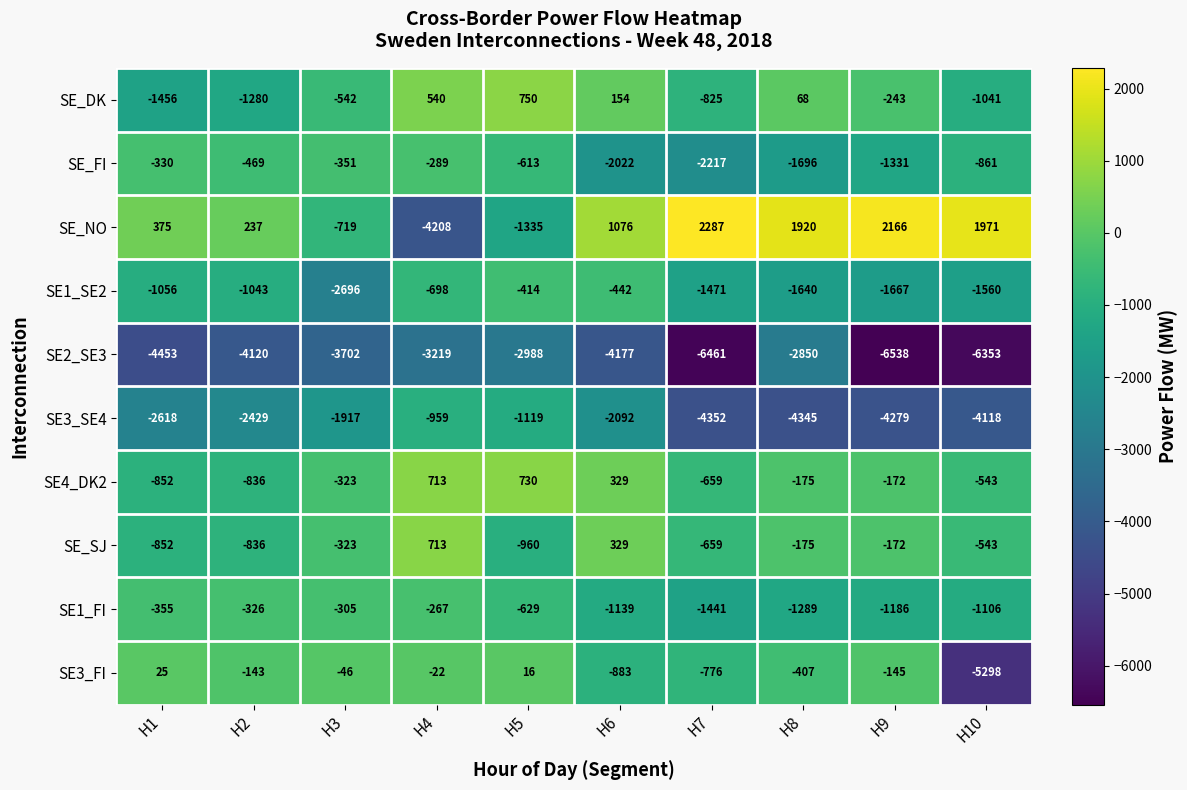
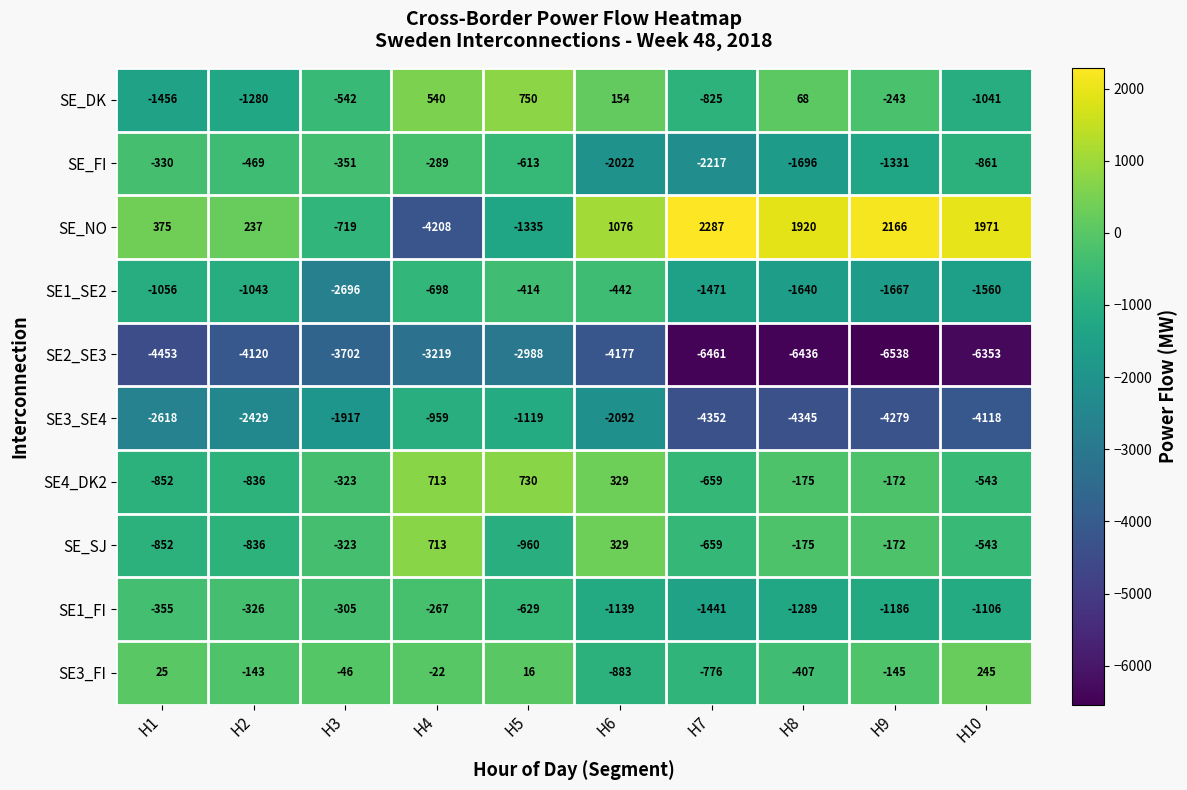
SE2_SE3, H8: -2850 -> -6436
SE3_FI, H10: -5298 -> 245
